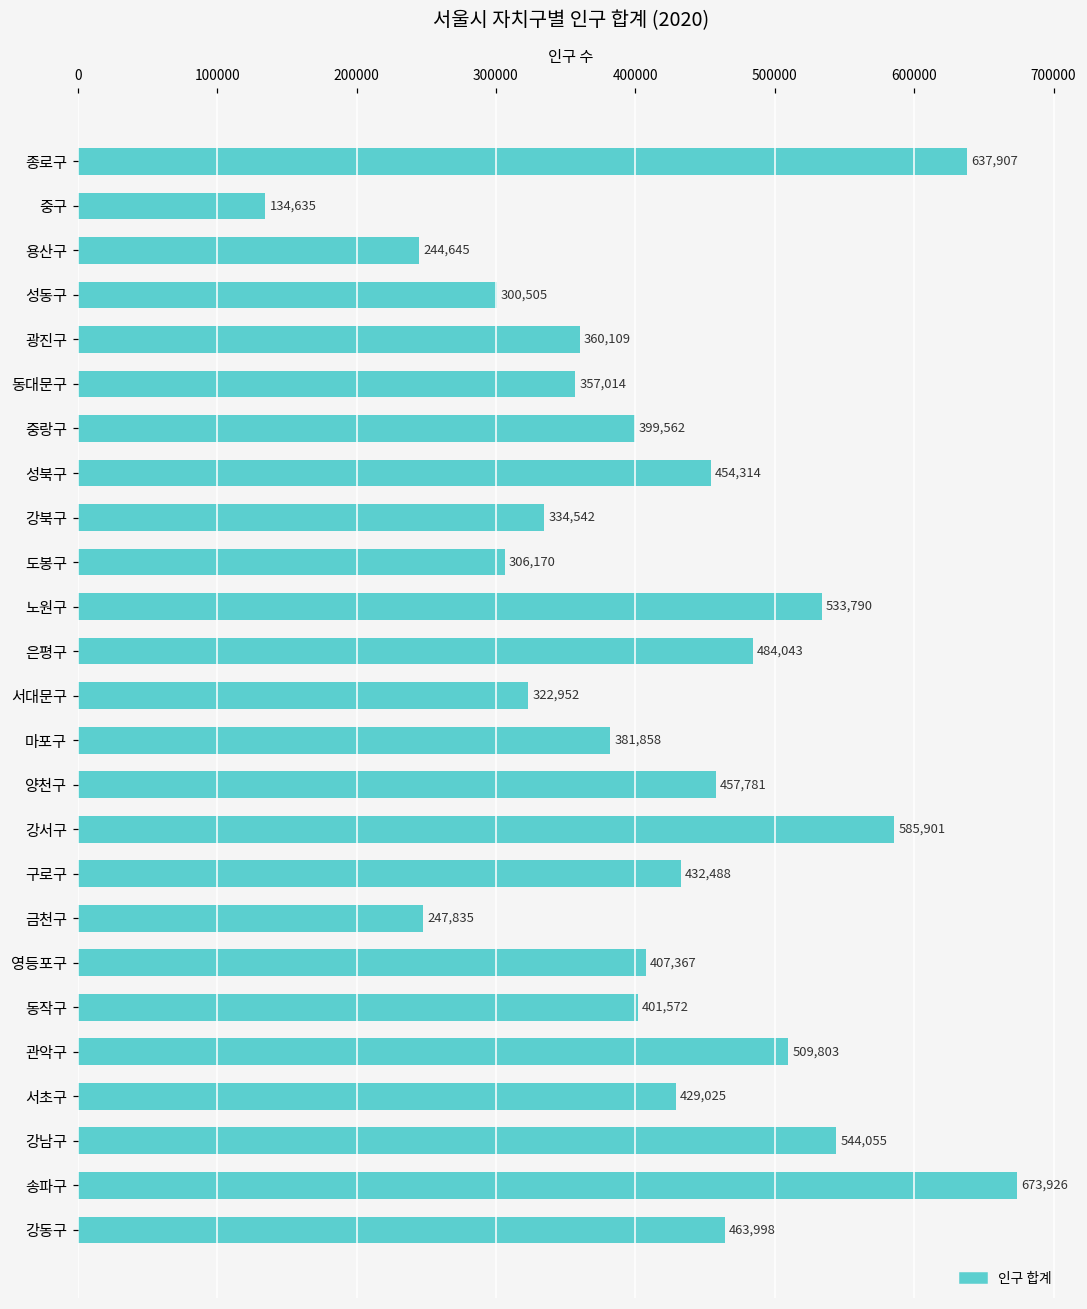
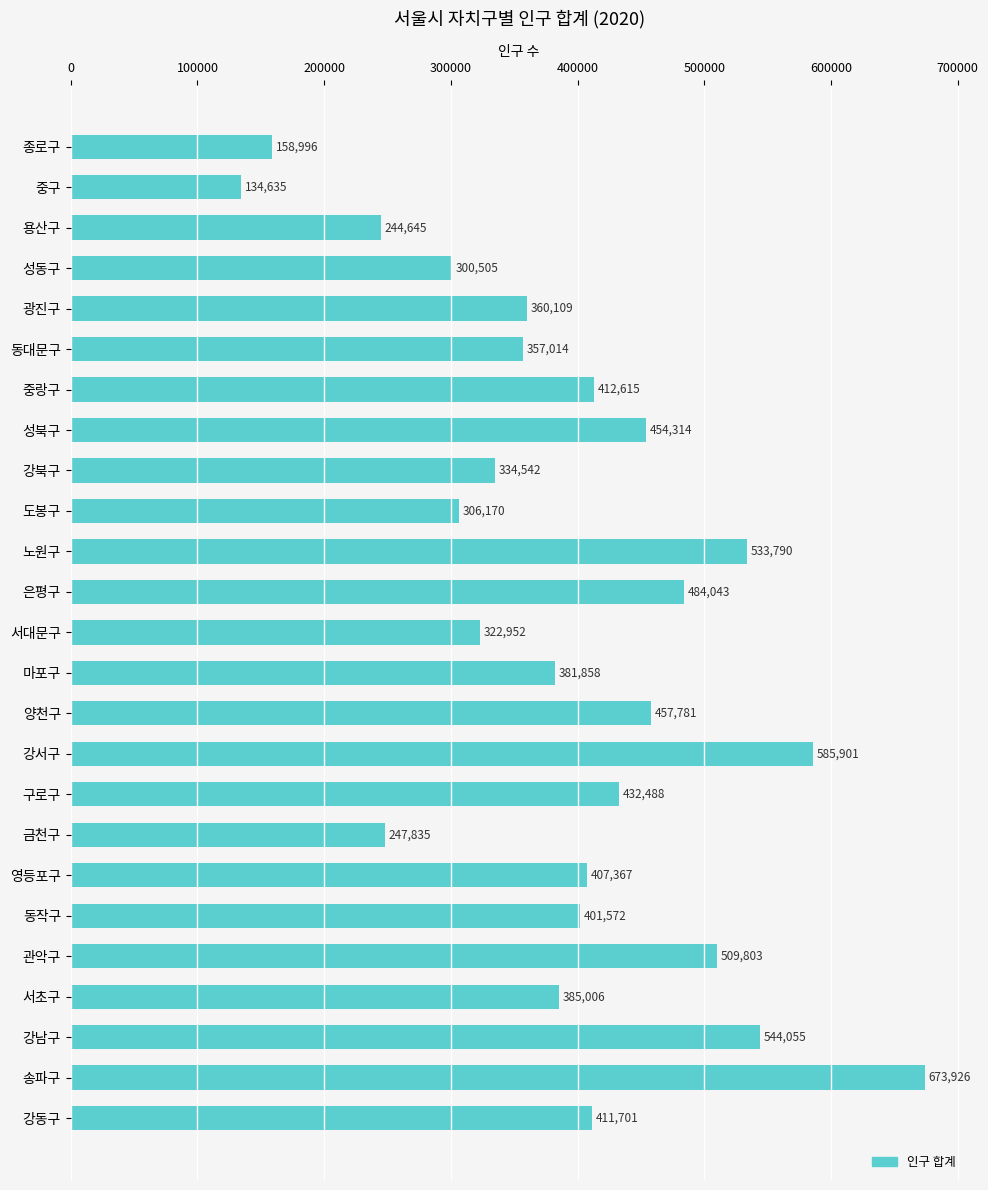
종로구: 637,907 -> 158,996
중랑구: 399,562 -> 412,615
서초구: 429,025 -> 385,006
강동구: 463,998 -> 411,701
